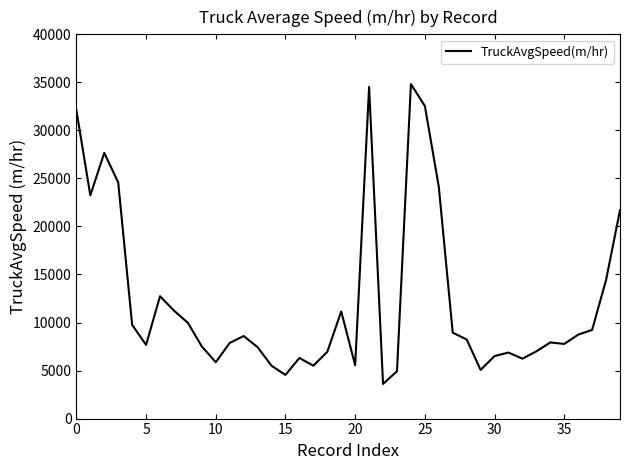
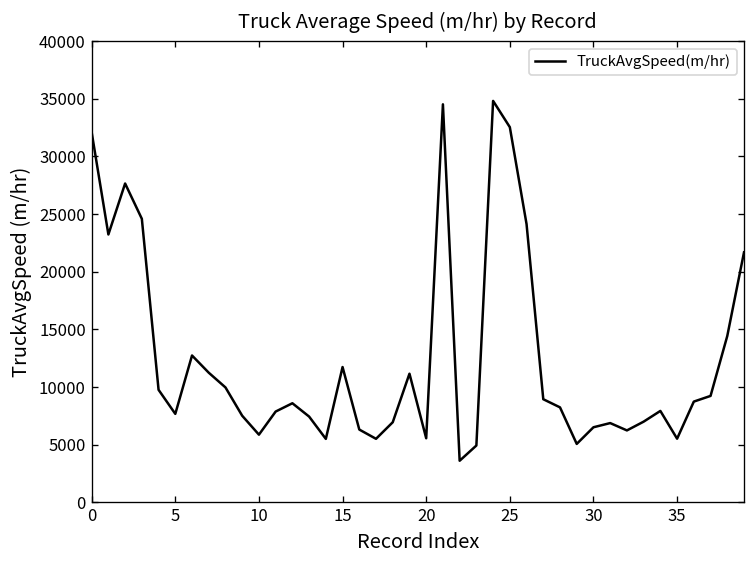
15: 5000 -> 12000
35: 8000 -> 6000
